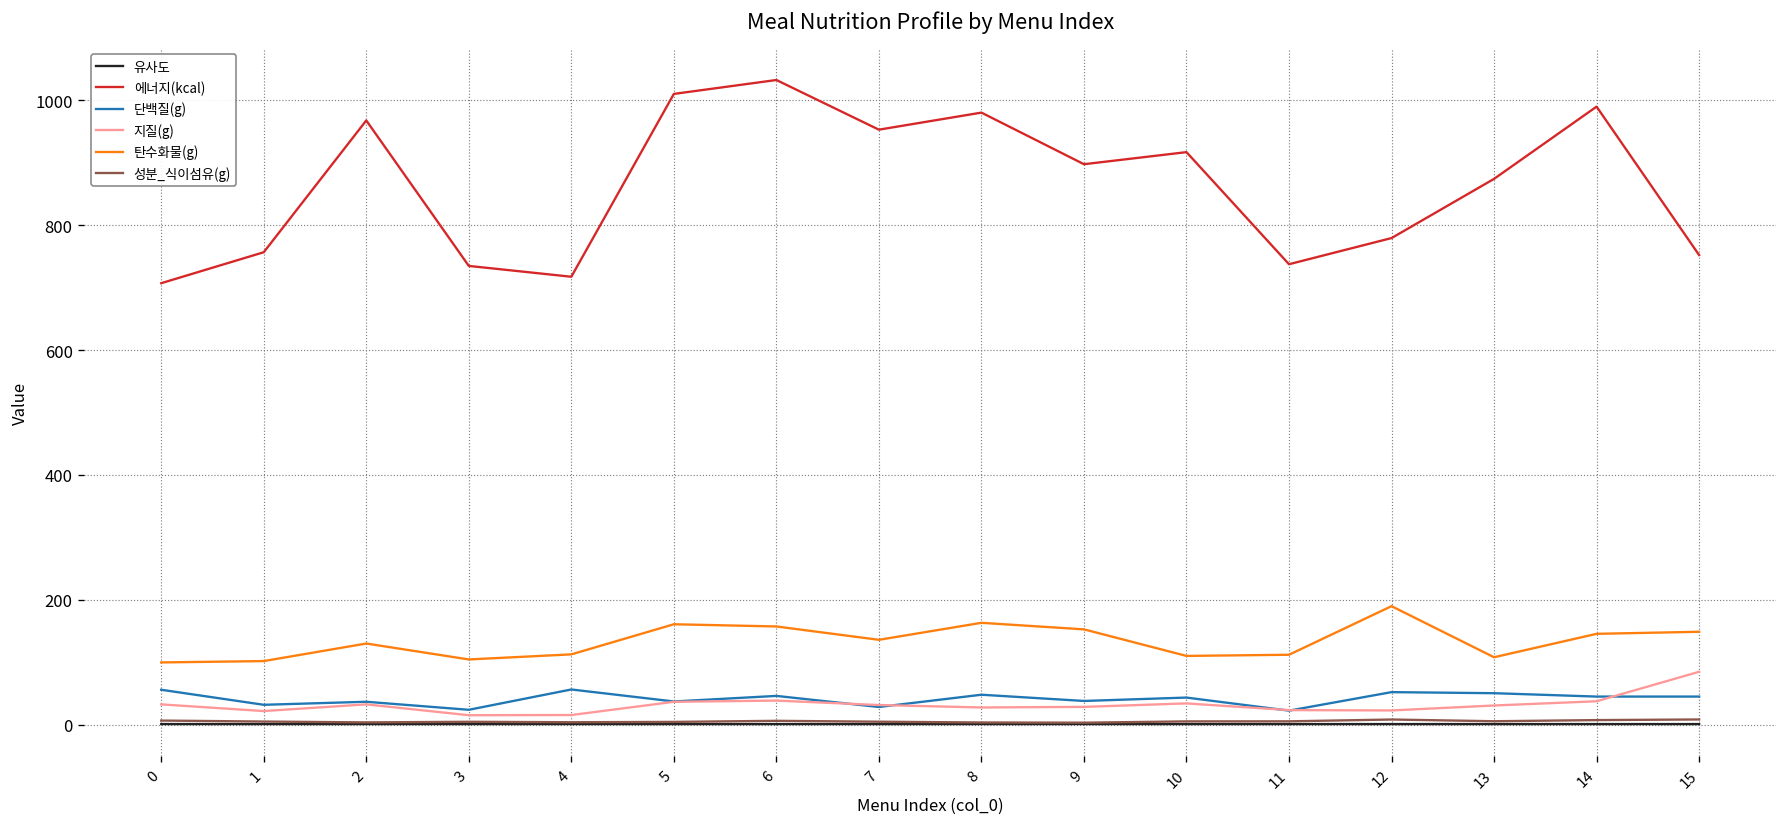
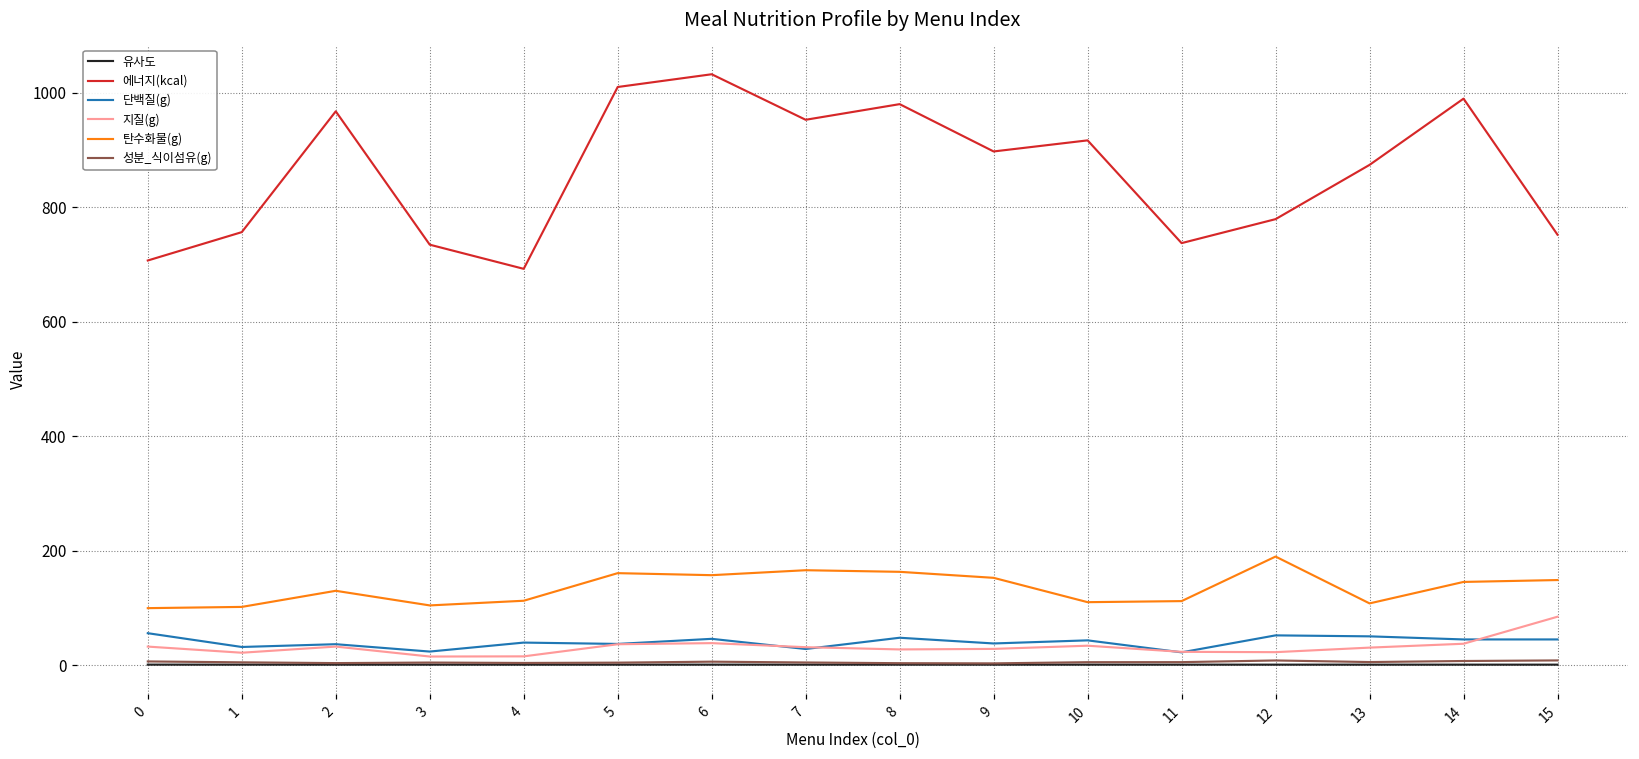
에너지(kcal), 4: 720 -> 690
단백질(g), 4: 60 -> 40
탄수화물(g), 7: 140 -> 170
